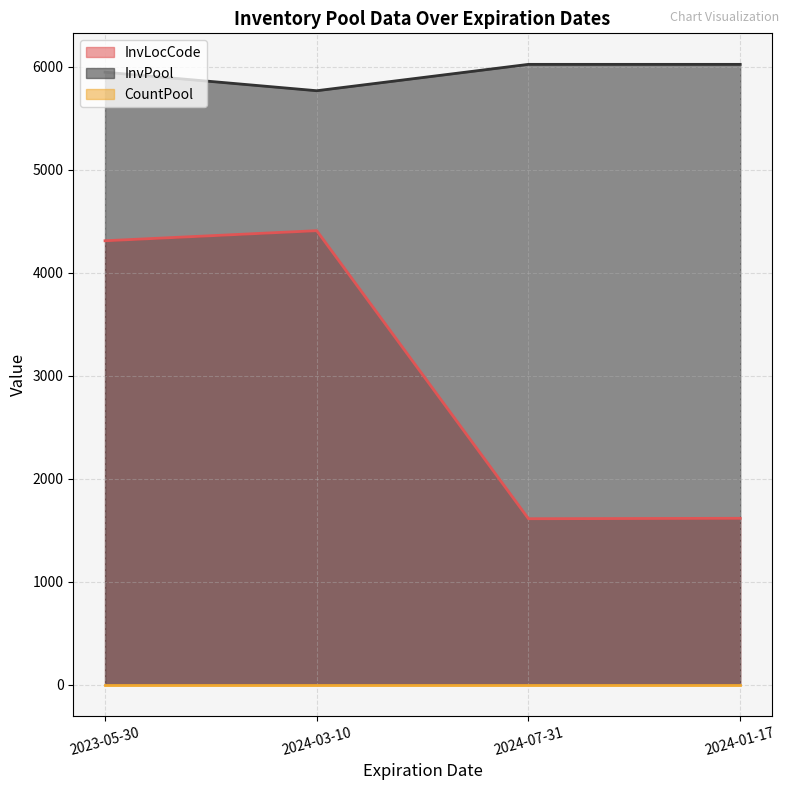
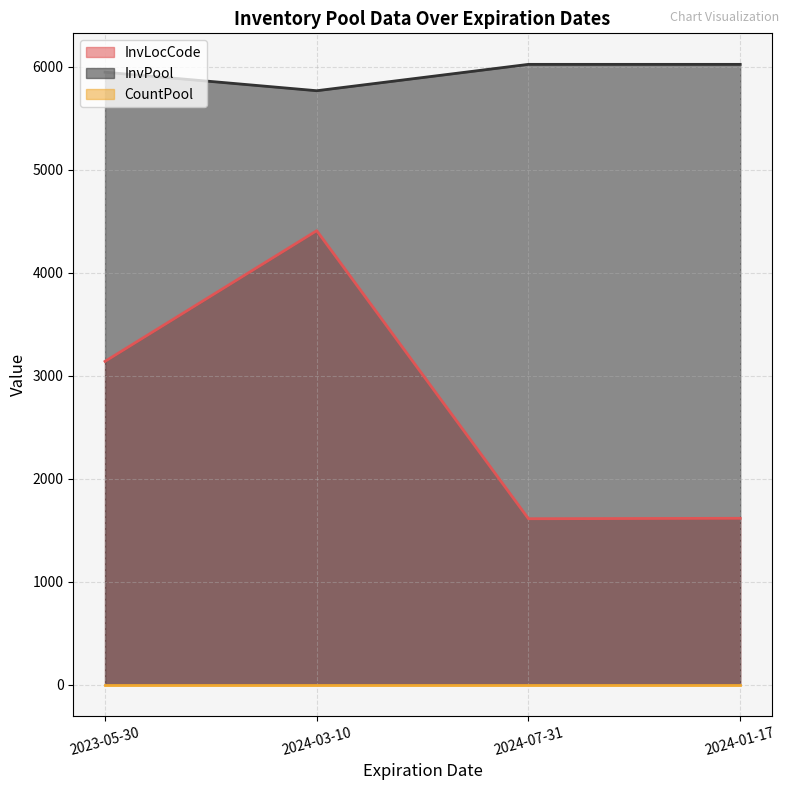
InvLocCode, 2023-05-30: 4310 -> 3140
